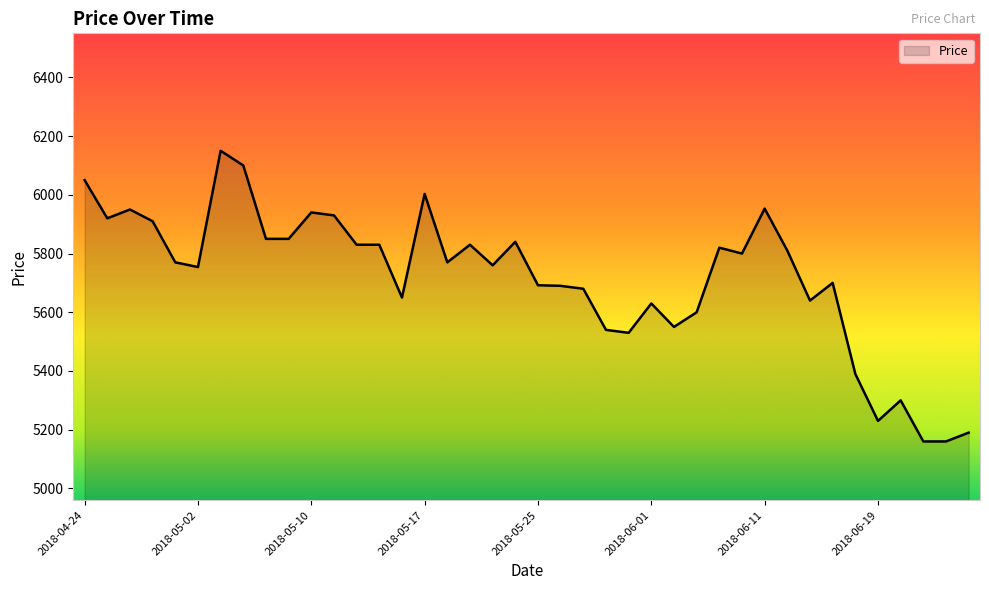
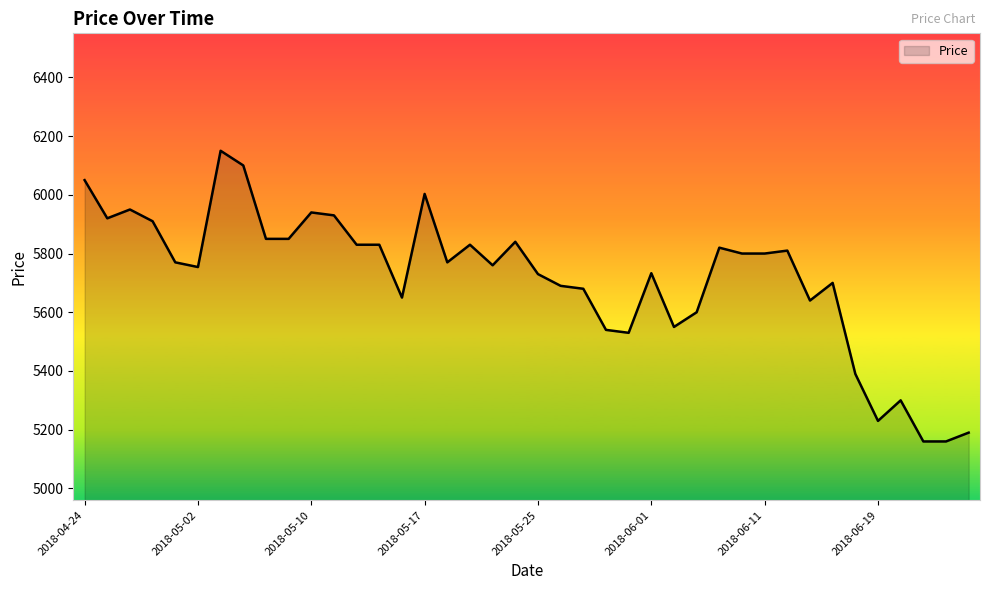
2018-05-25: 5690 -> 5730
2018-06-01: 5630 -> 5730
2018-06-11: 5950 -> 5800
